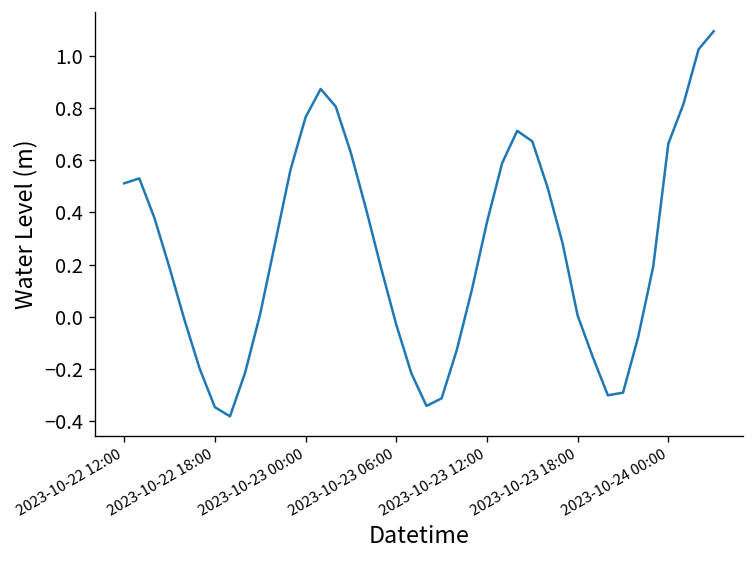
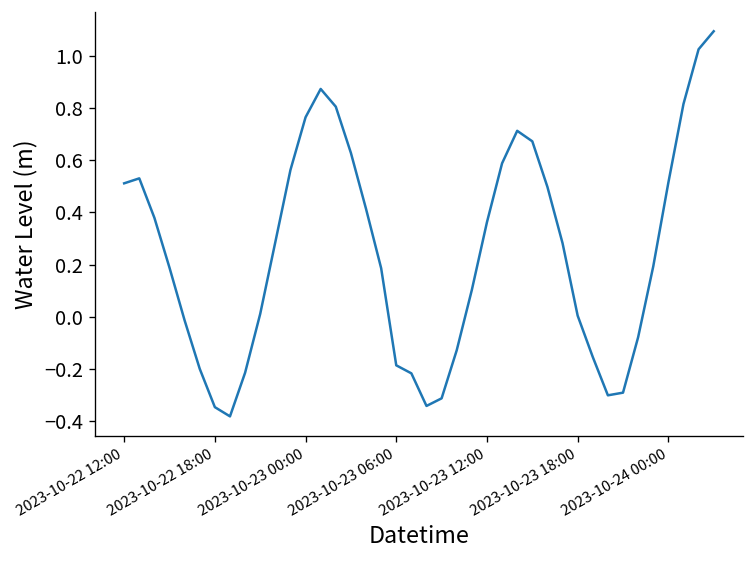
2023-10-23 06:00: -0.03 -> -0.19
2023-10-24 00:00: 0.66 -> 0.51
